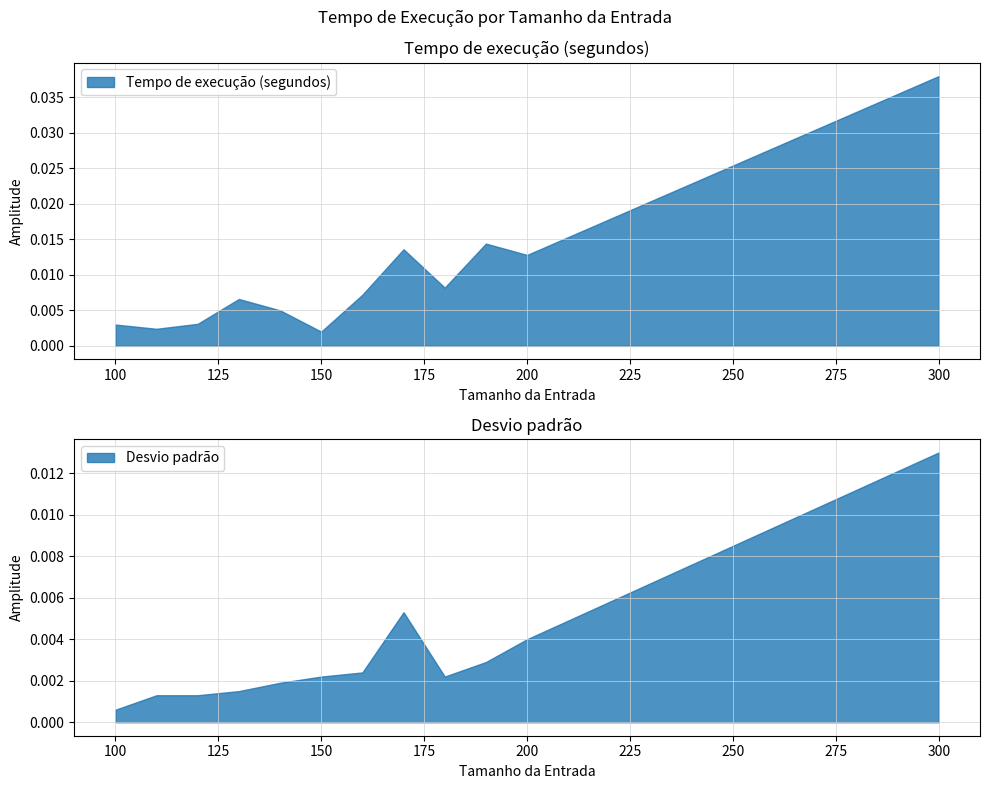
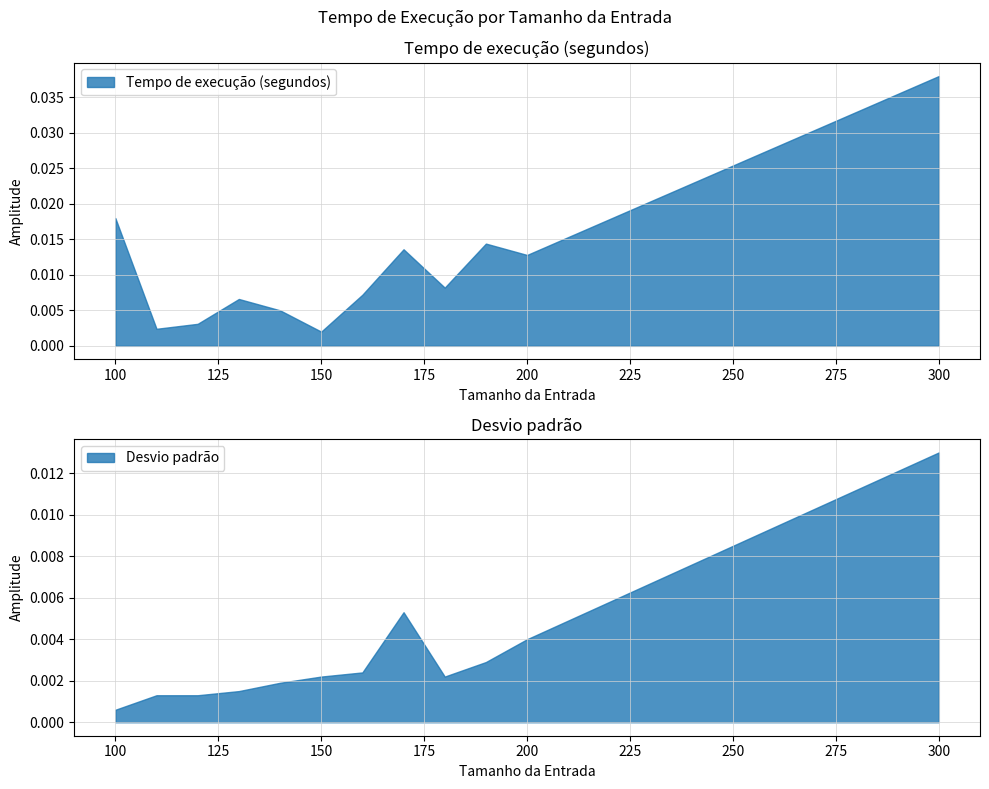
Tempo de execução (segundos), 100: 0.003 -> 0.018
